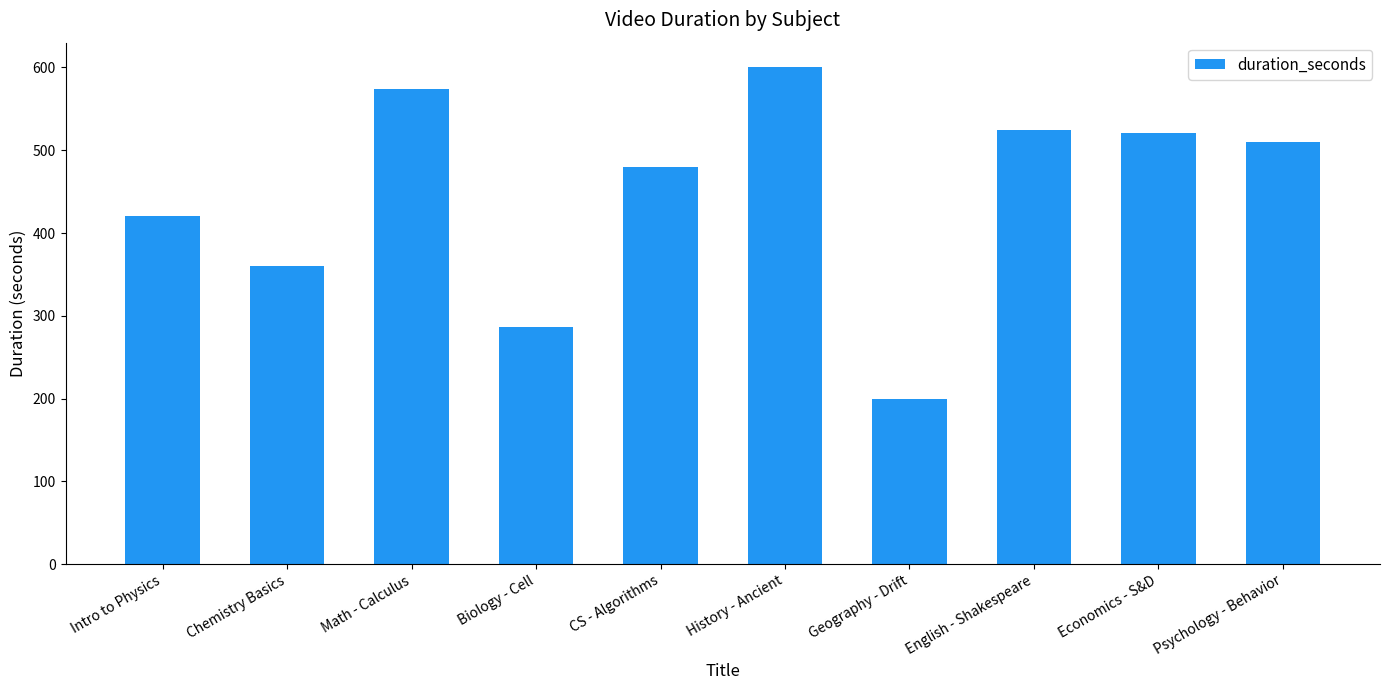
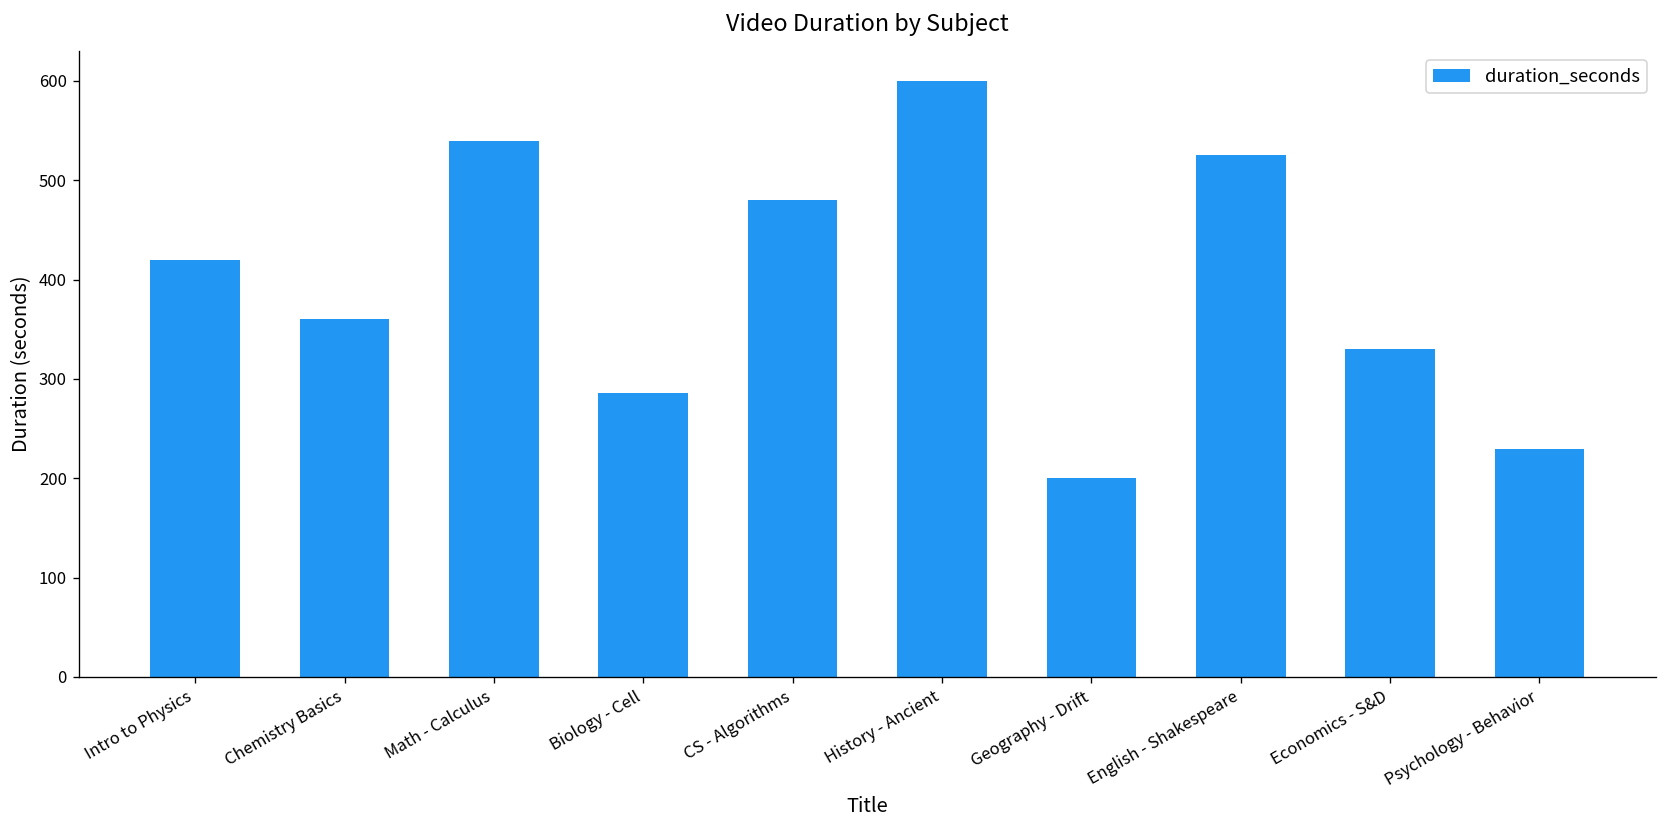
Math - Calculus: 570 -> 540
Economics - S&D: 520 -> 330
Psychology - Behavior: 510 -> 230
